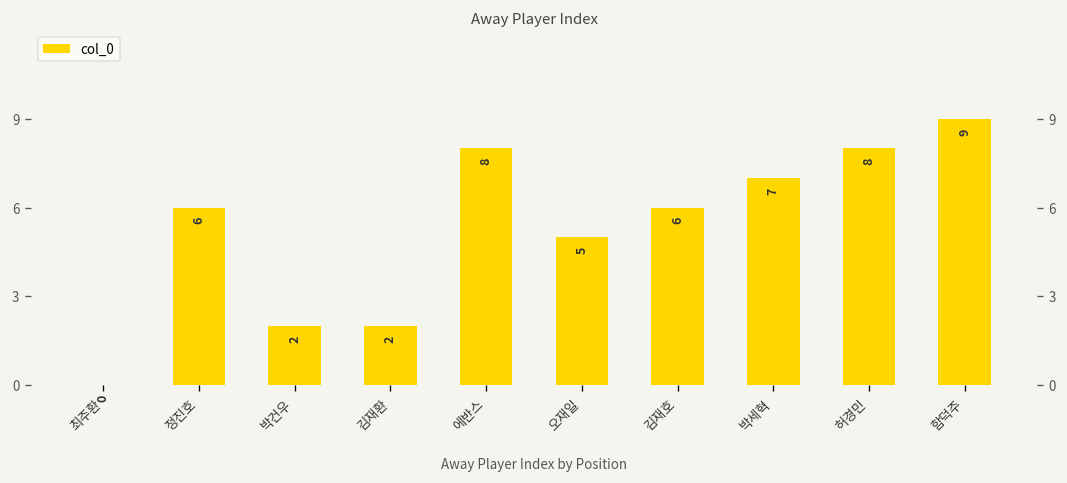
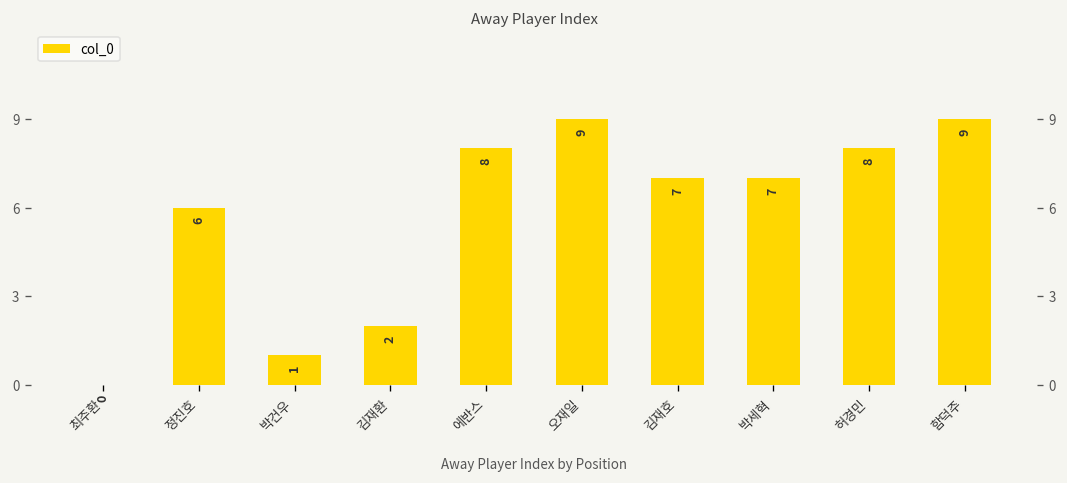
박건우: 2 -> 1
오재일: 5 -> 9
김재호: 6 -> 7
